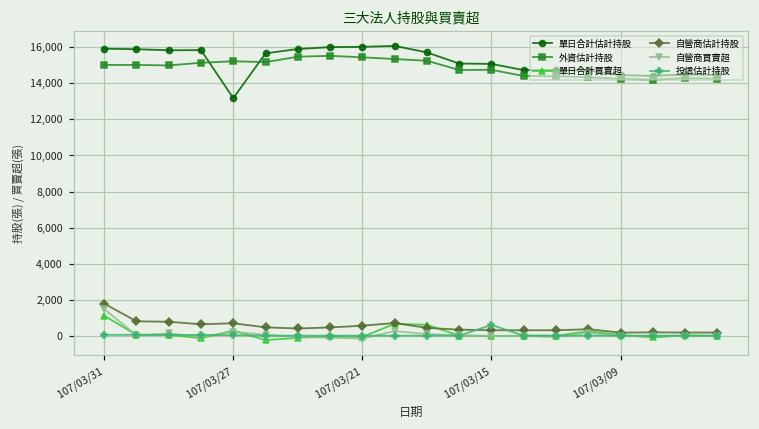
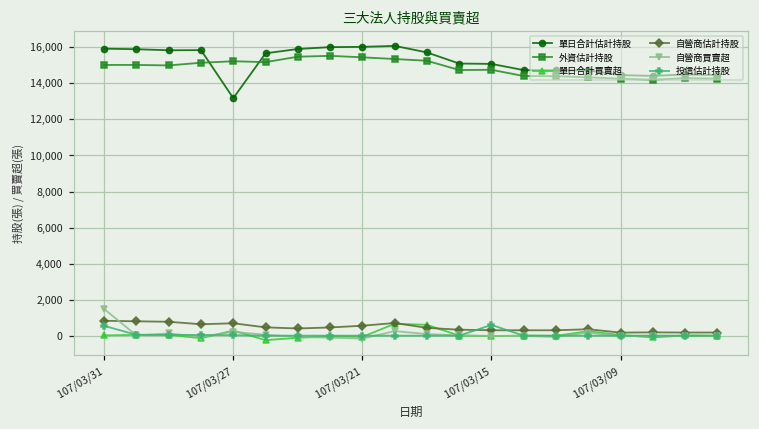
單日合計買賣超, 107/03/31: 1,100 -> 0
自營商估計持股, 107/03/31: 1,800 -> 800
投信估計持股, 107/03/31: 100 -> 600
